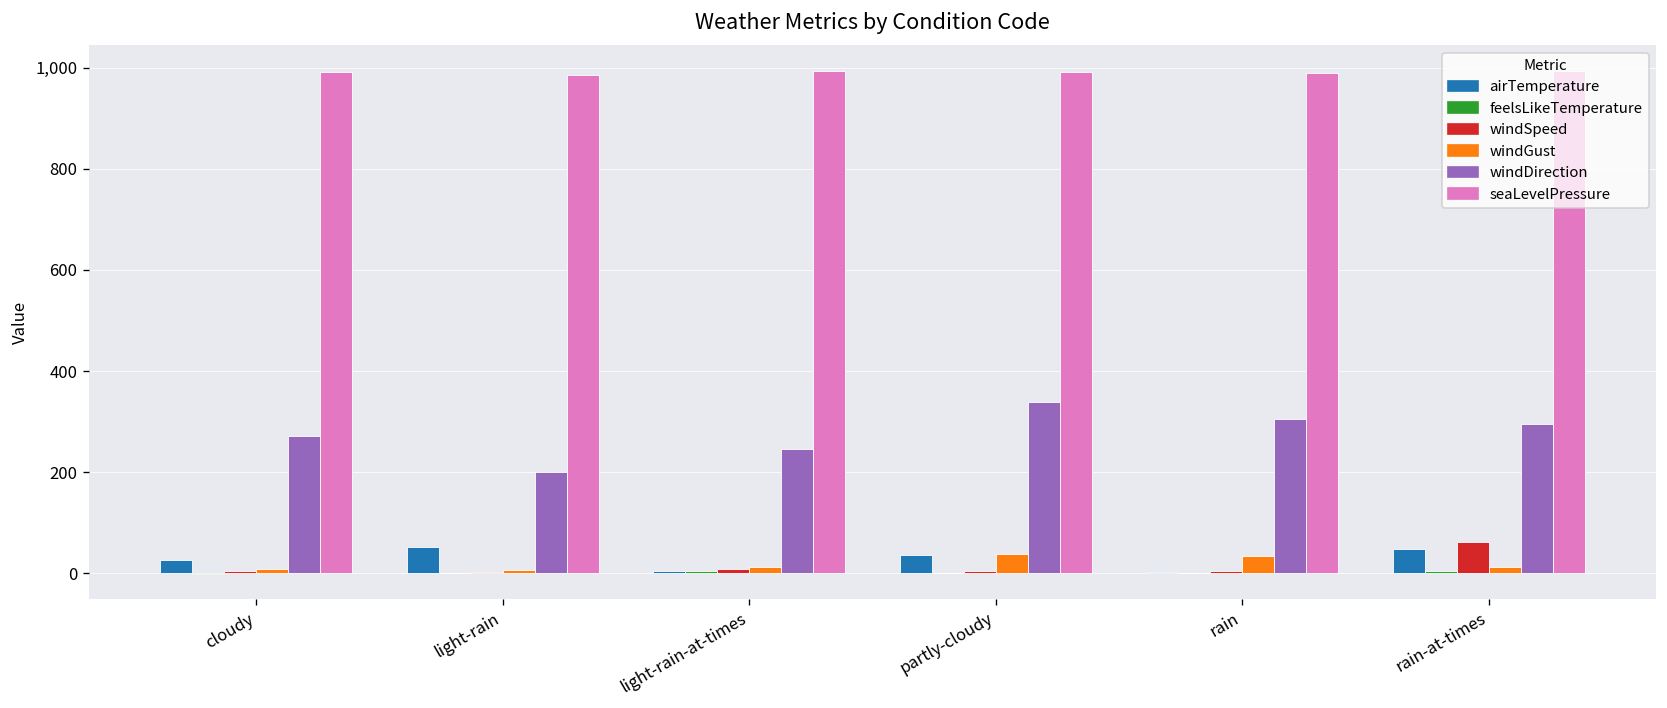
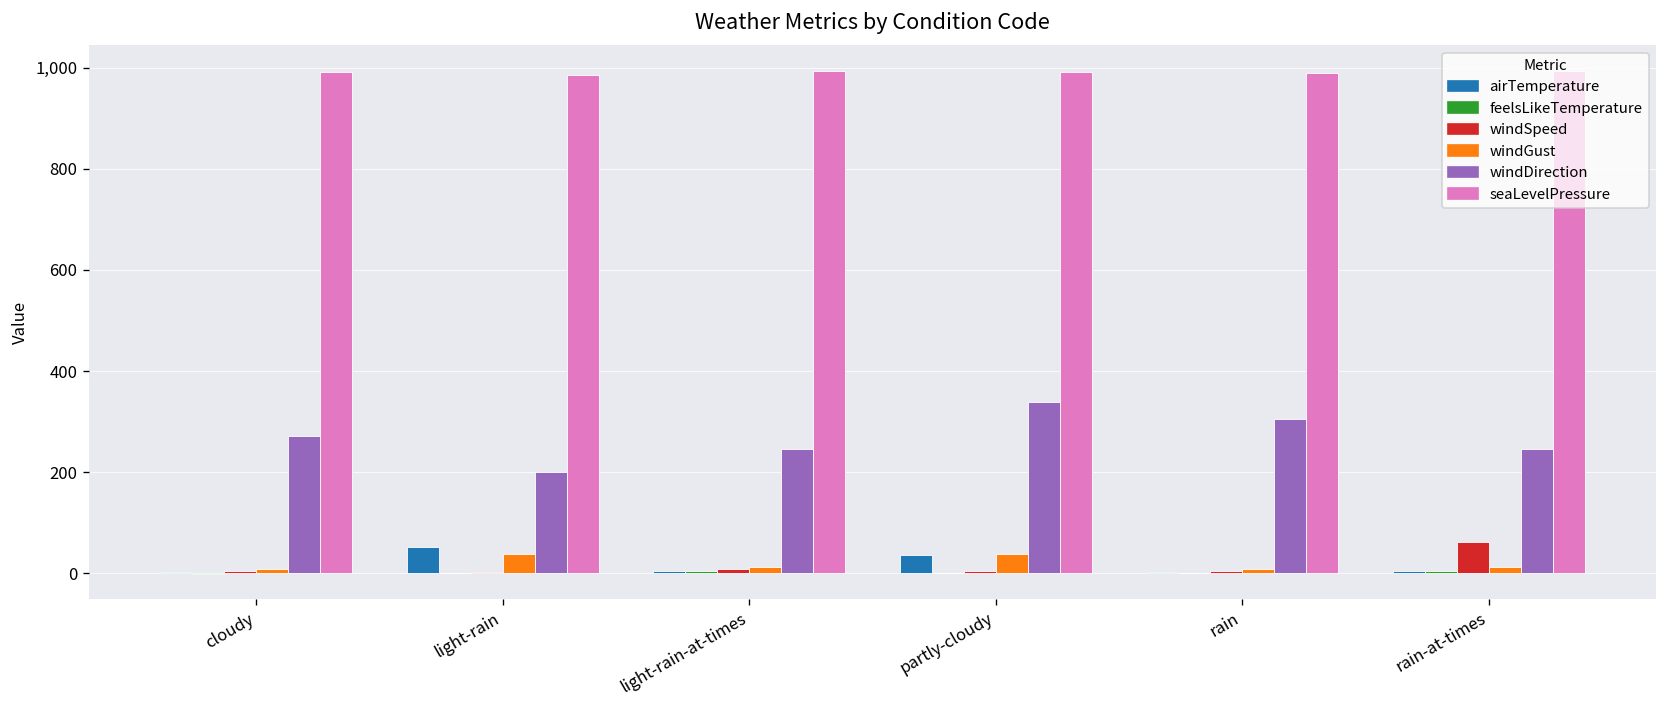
airTemperature, cloudy: 30 -> 0
windGust, light-rain: 10 -> 40
windGust, rain: 30 -> 10
airTemperature, rain-at-times: 50 -> 10
windDirection, rain-at-times: 300 -> 250
